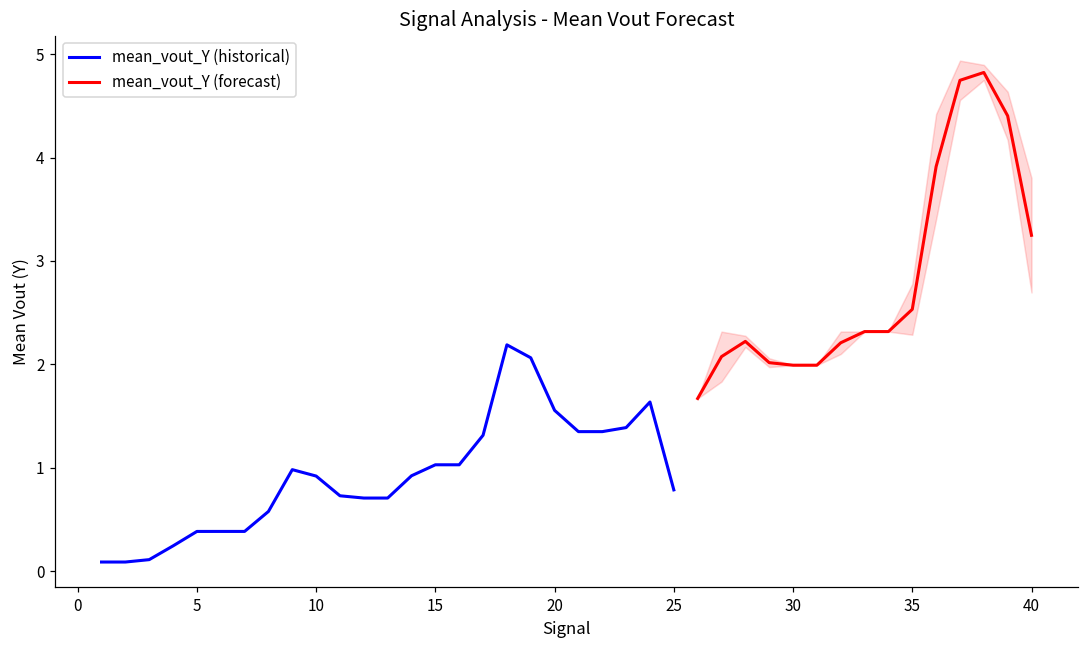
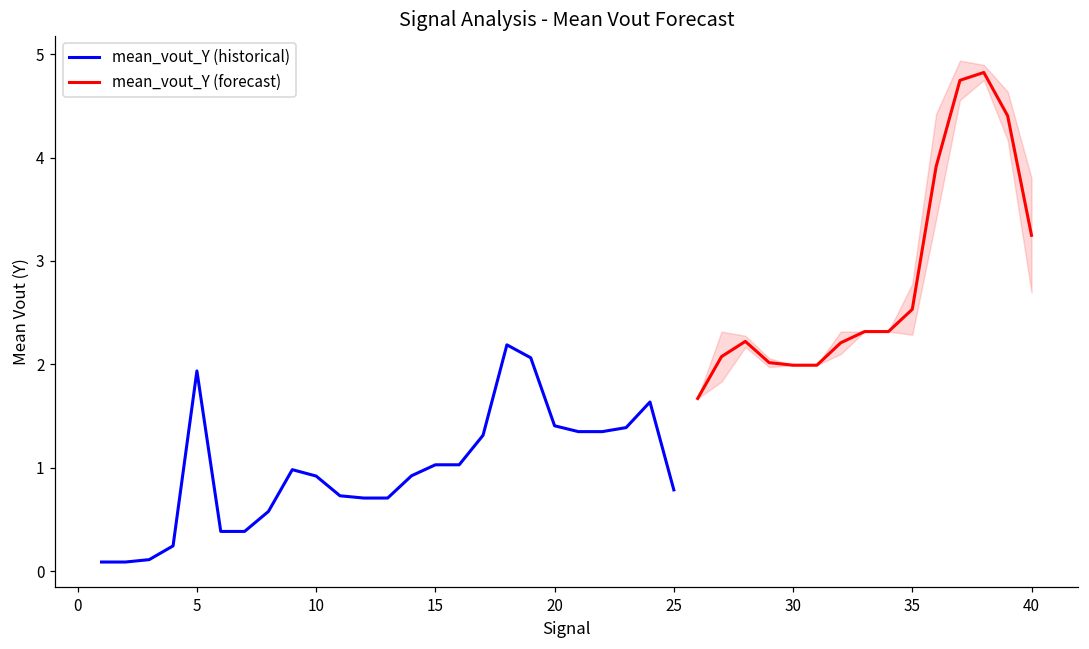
mean_vout_Y (historical), 5: 0.4 -> 1.9
mean_vout_Y (historical), 20: 1.6 -> 1.4
